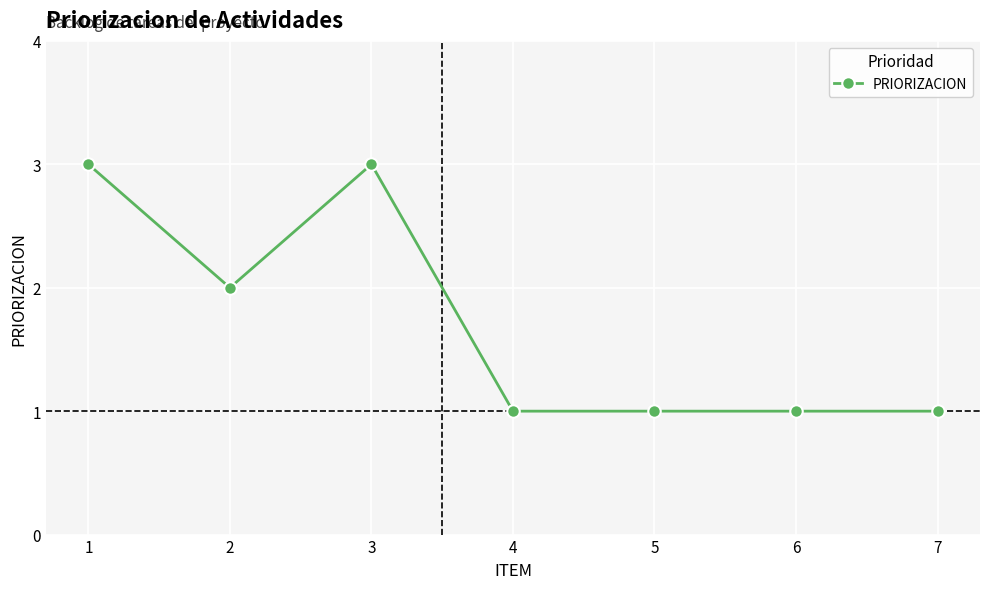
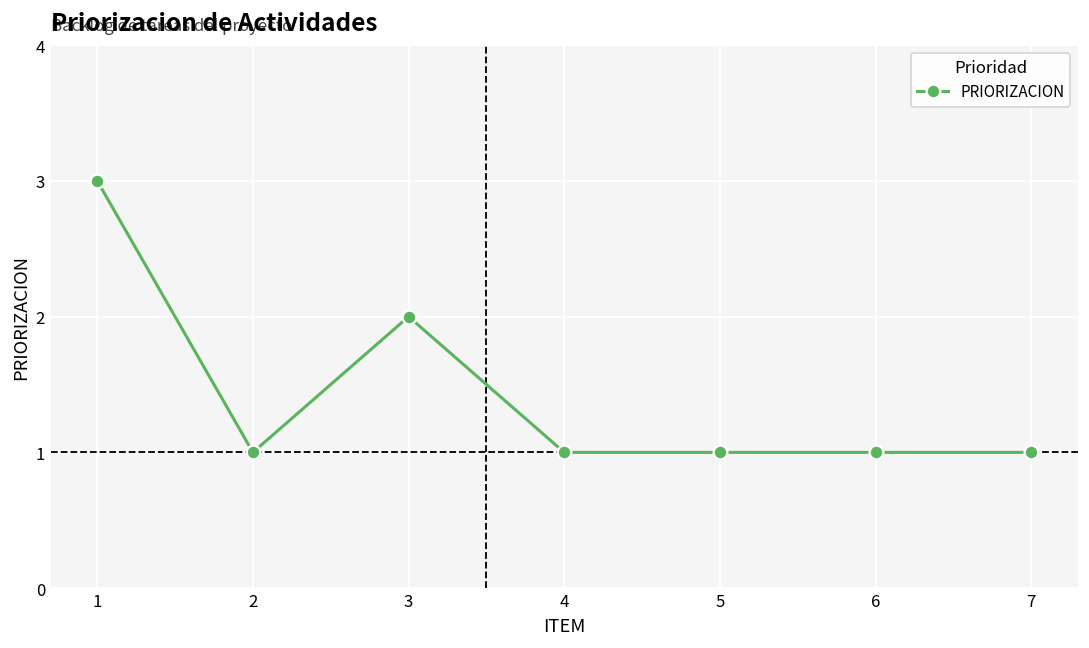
2: 2 -> 1
3: 3 -> 2
